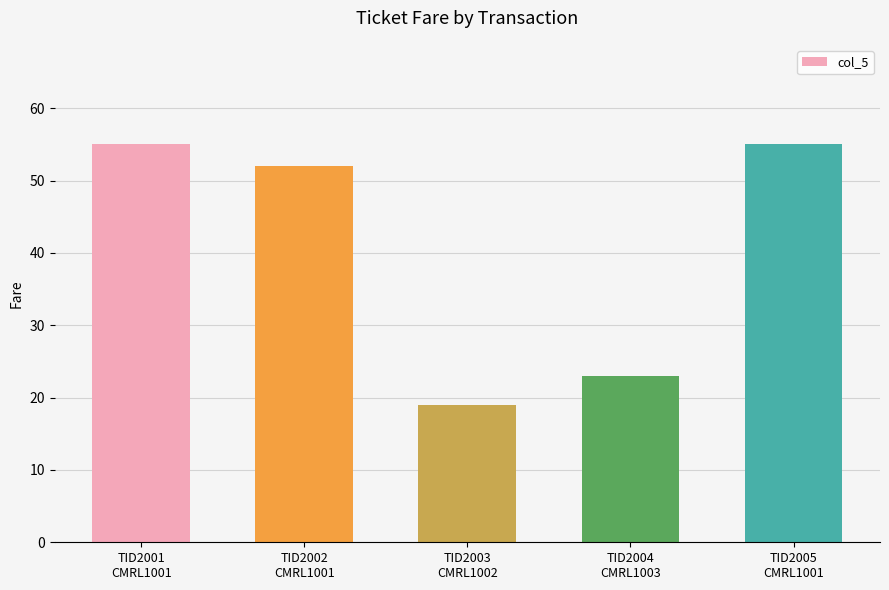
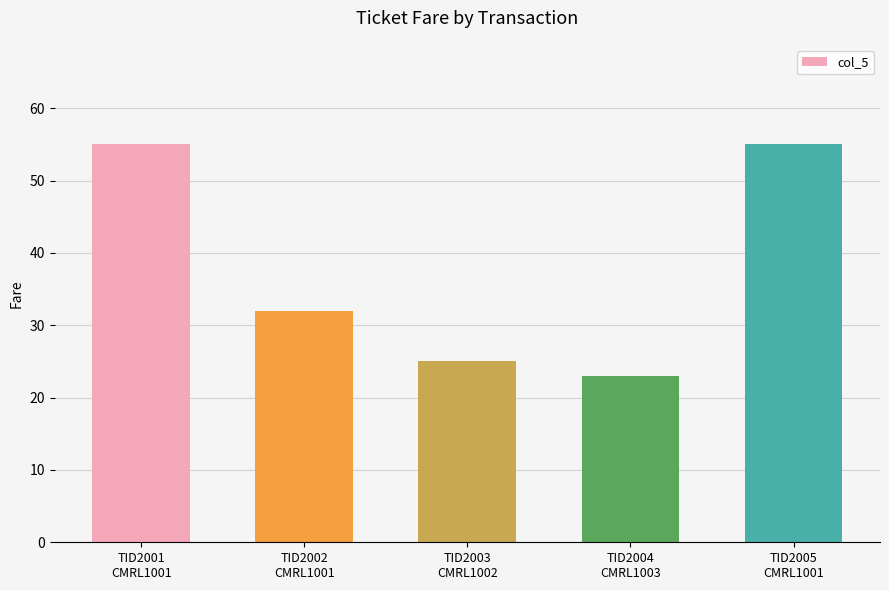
TID2002 CMRL1001: 52 -> 32
TID2003 CMRL1002: 19 -> 25
